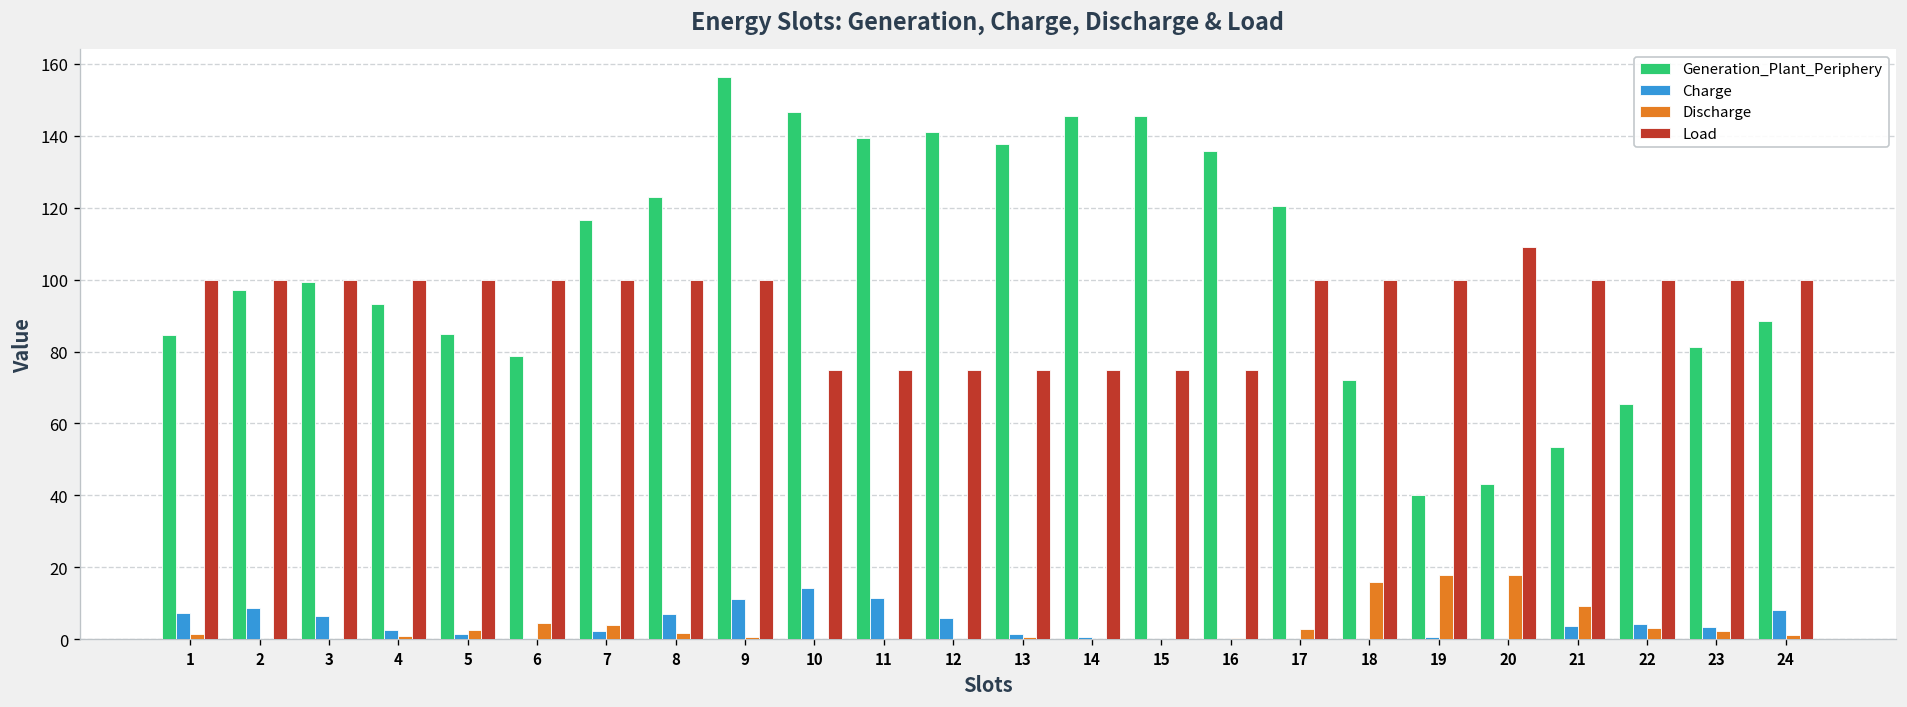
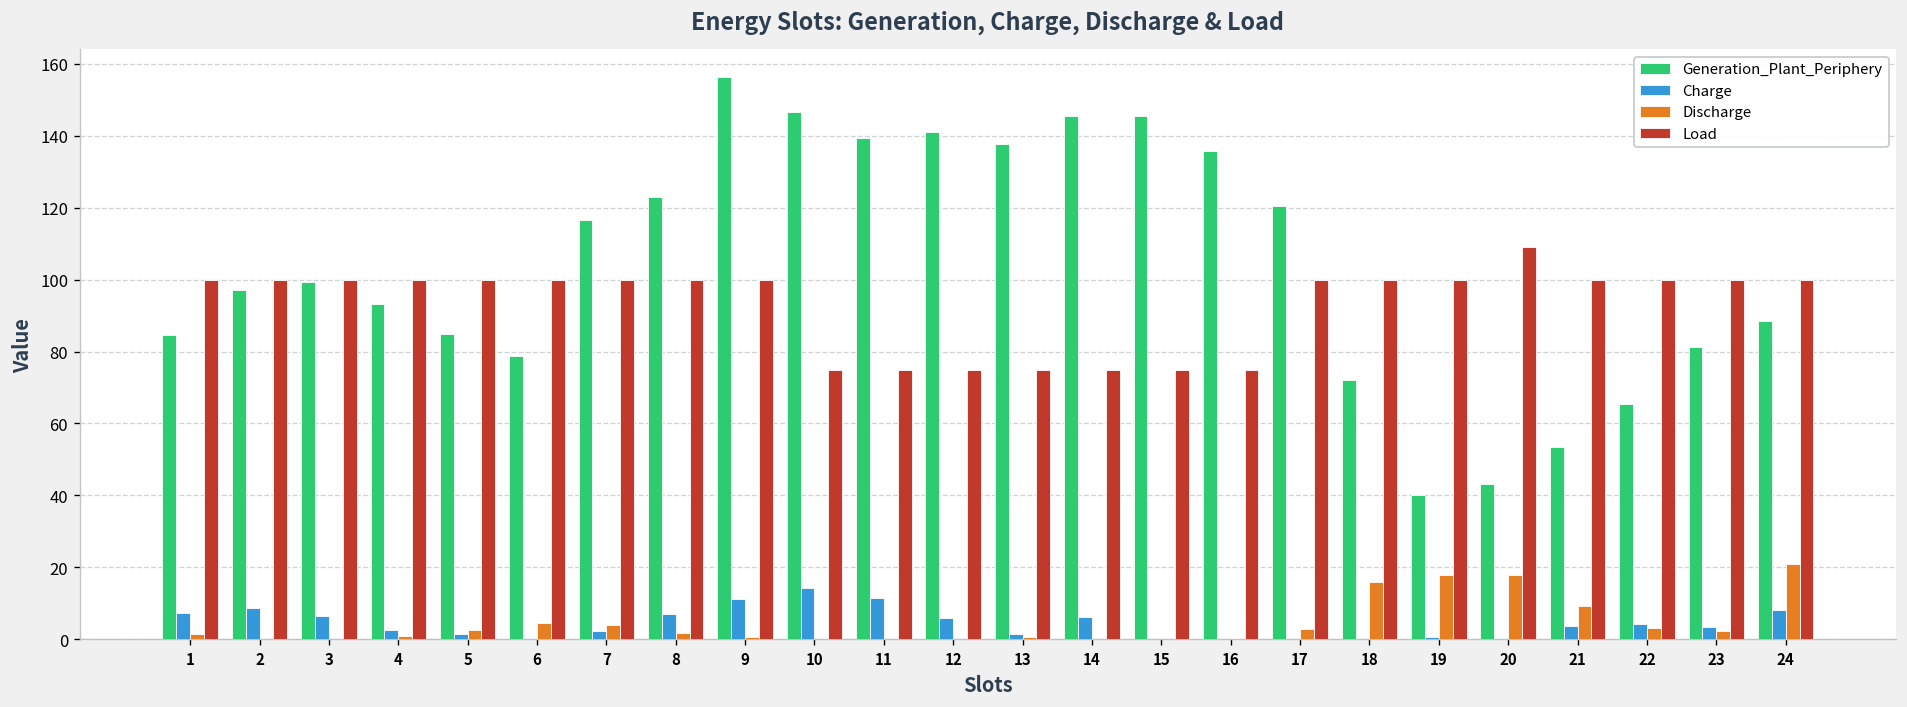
Charge, 14: 1 -> 6
Discharge, 24: 1 -> 21
